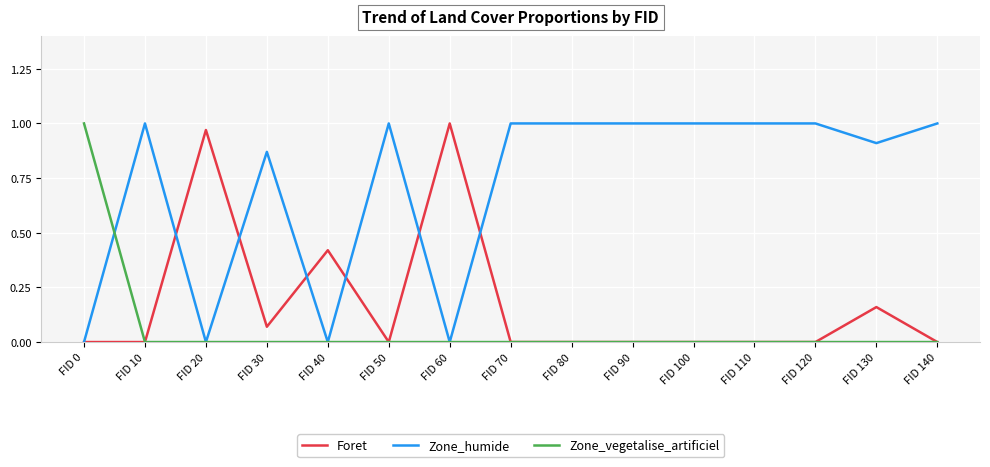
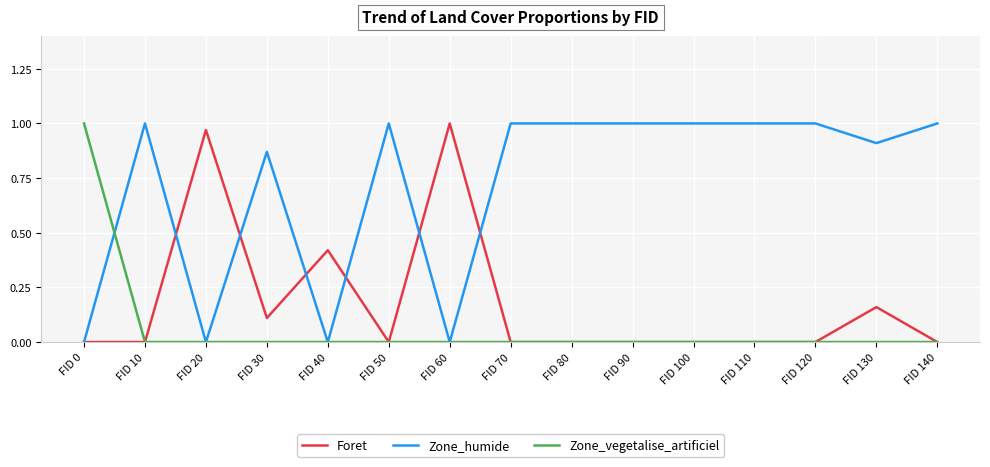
Foret, FID 30: 0.07 -> 0.11
